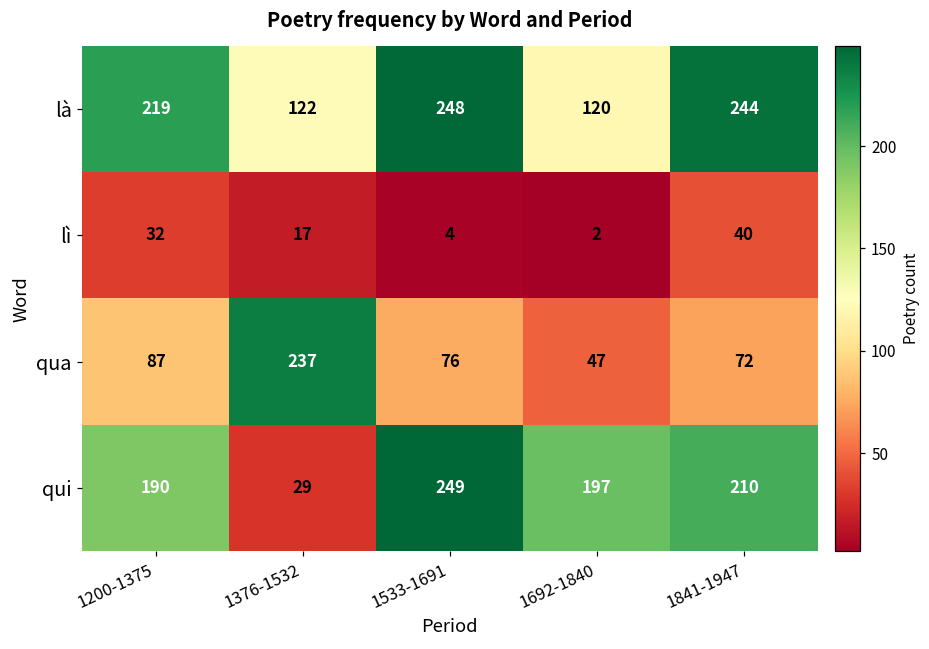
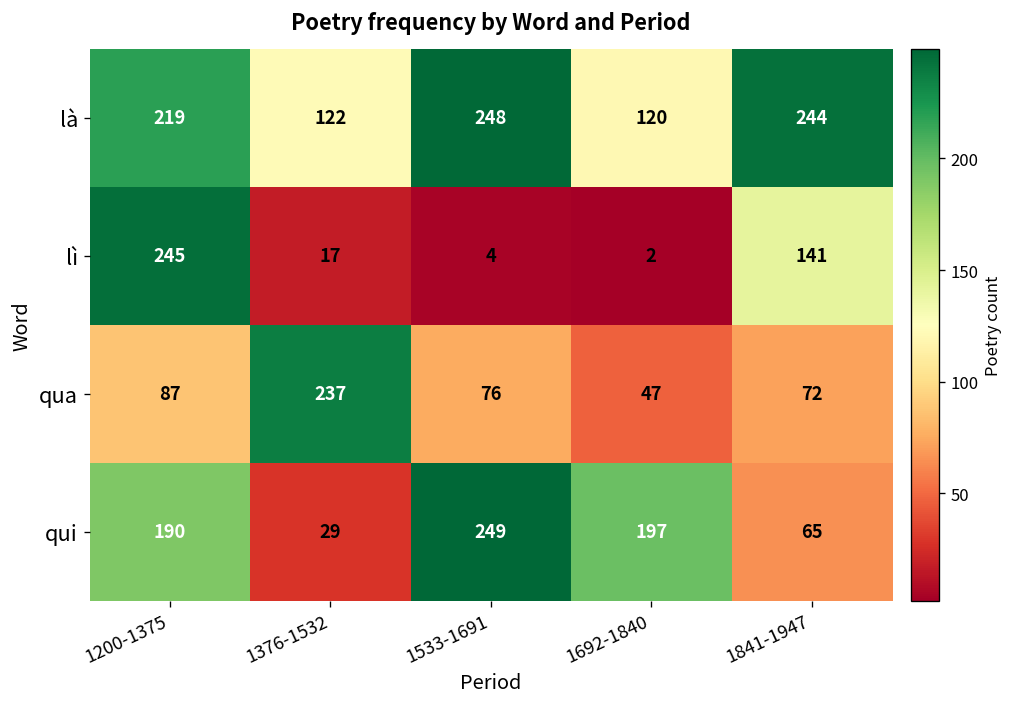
lì, 1200-1375: 32 -> 245
lì, 1841-1947: 40 -> 141
qui, 1841-1947: 210 -> 65
